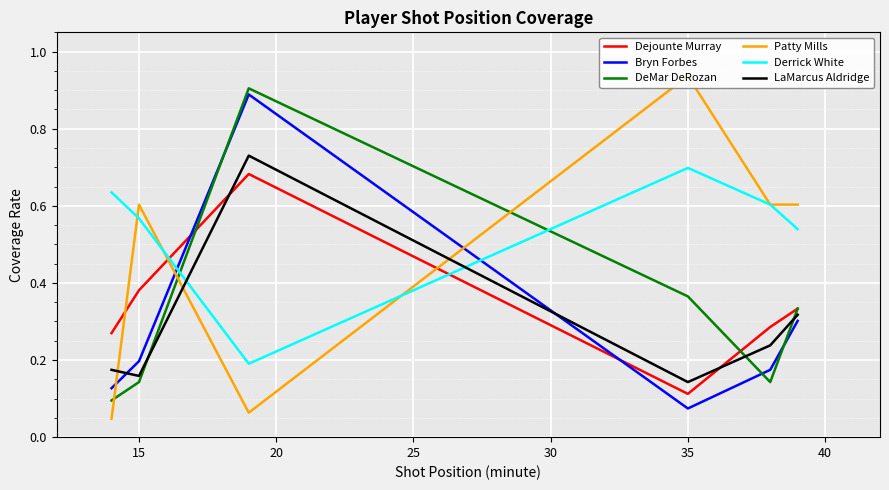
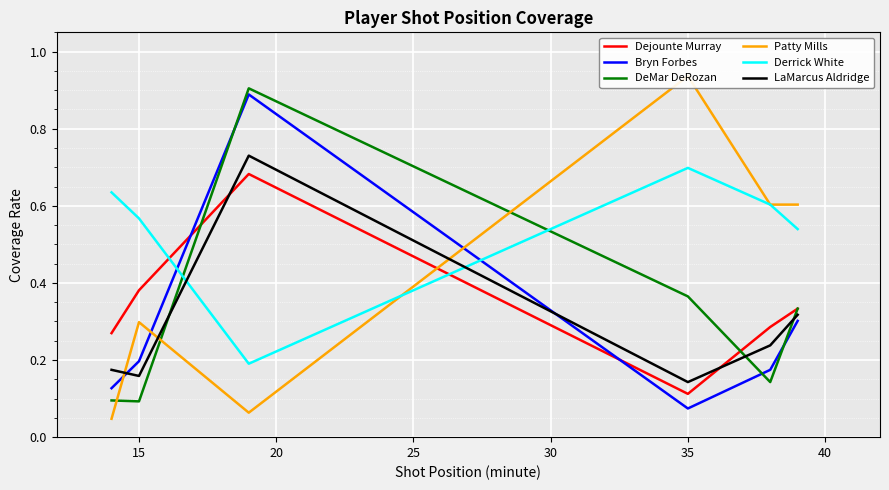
DeMar DeRozan, 15: 0.14 -> 0.09
Patty Mills, 15: 0.60 -> 0.30
